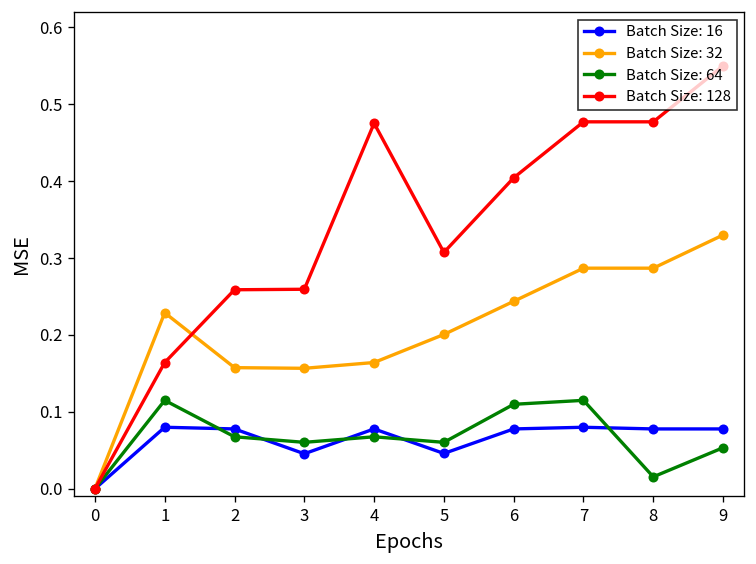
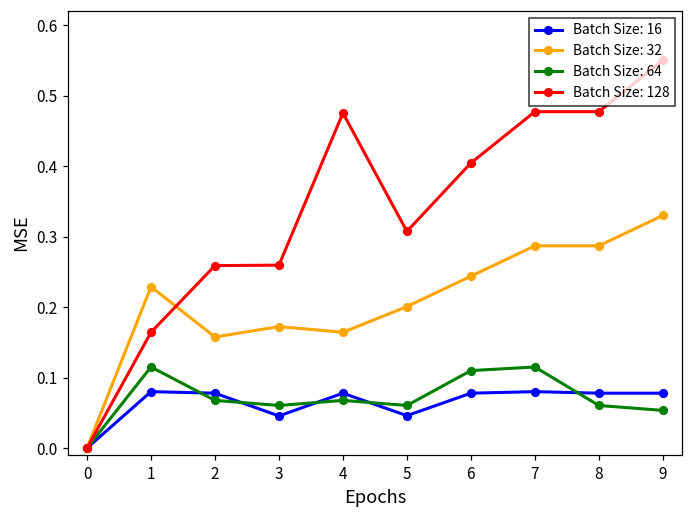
Batch Size: 32, 3: 0.16 -> 0.17
Batch Size: 64, 8: 0.02 -> 0.06
